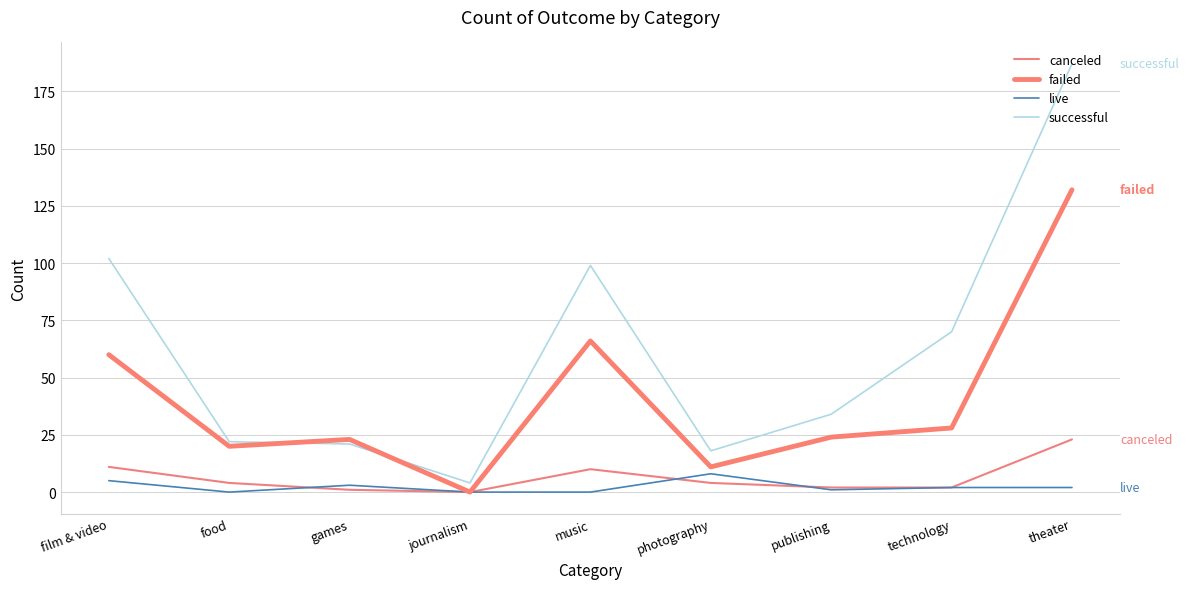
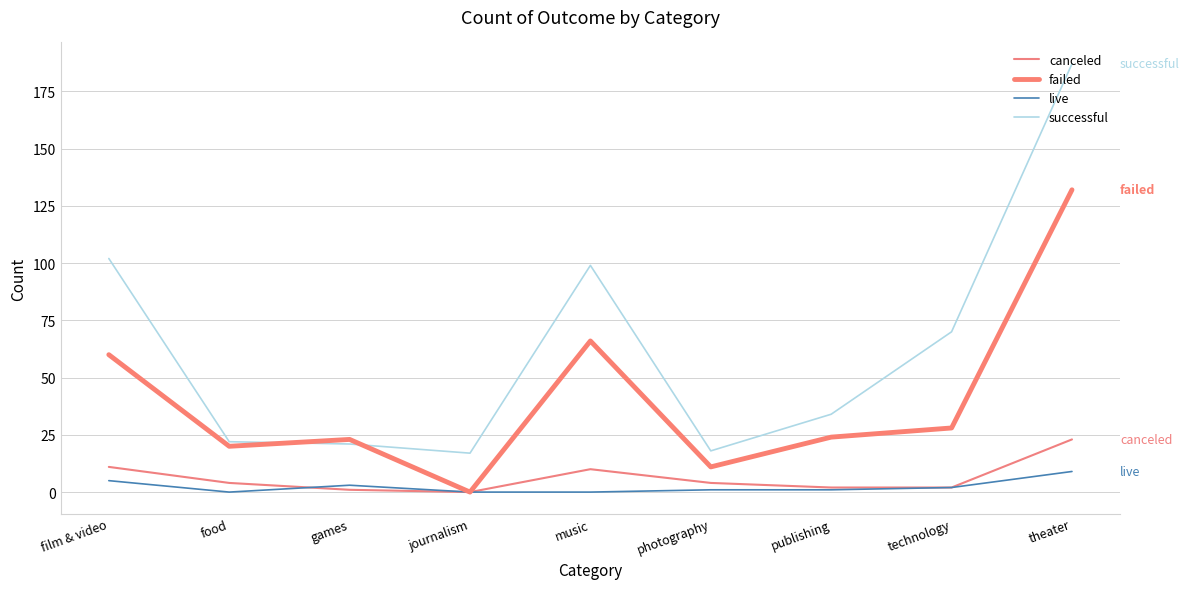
successful, journalism: 4 -> 17
live, photography: 8 -> 1
live, theater: 2 -> 9
